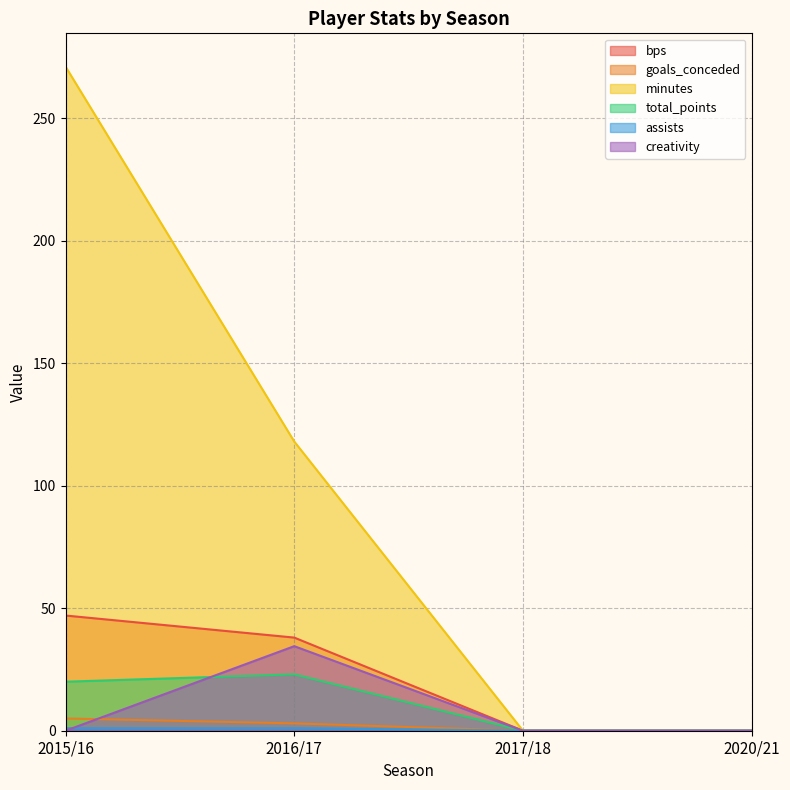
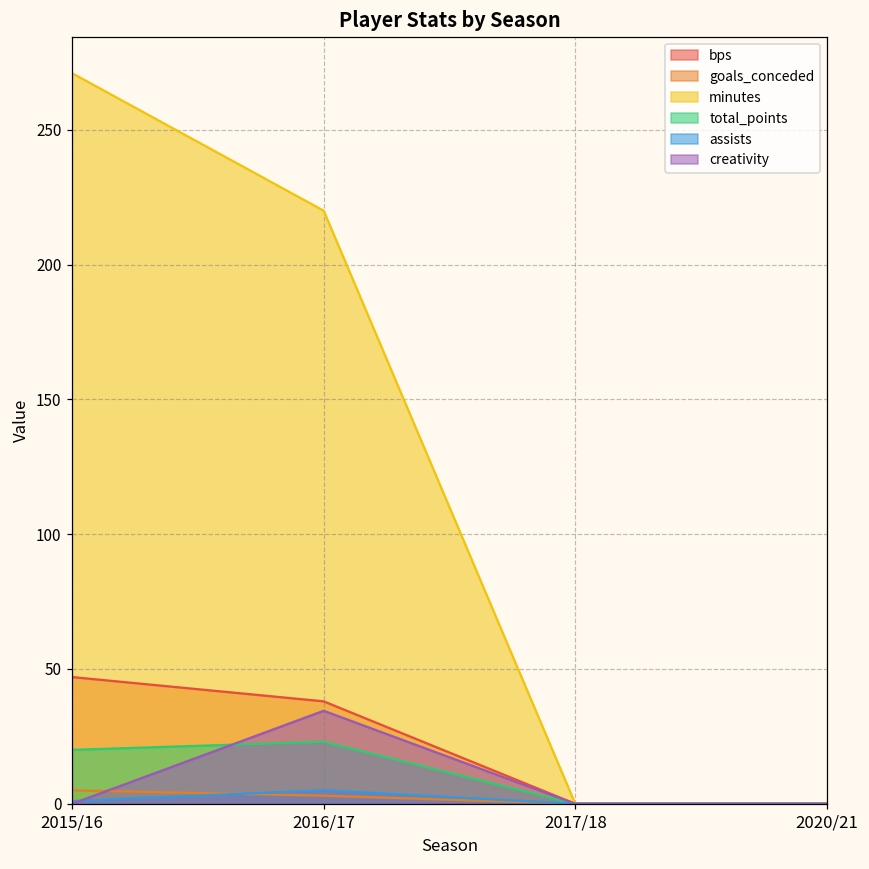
minutes, 2016/17: 118 -> 220
assists, 2016/17: 1 -> 5
